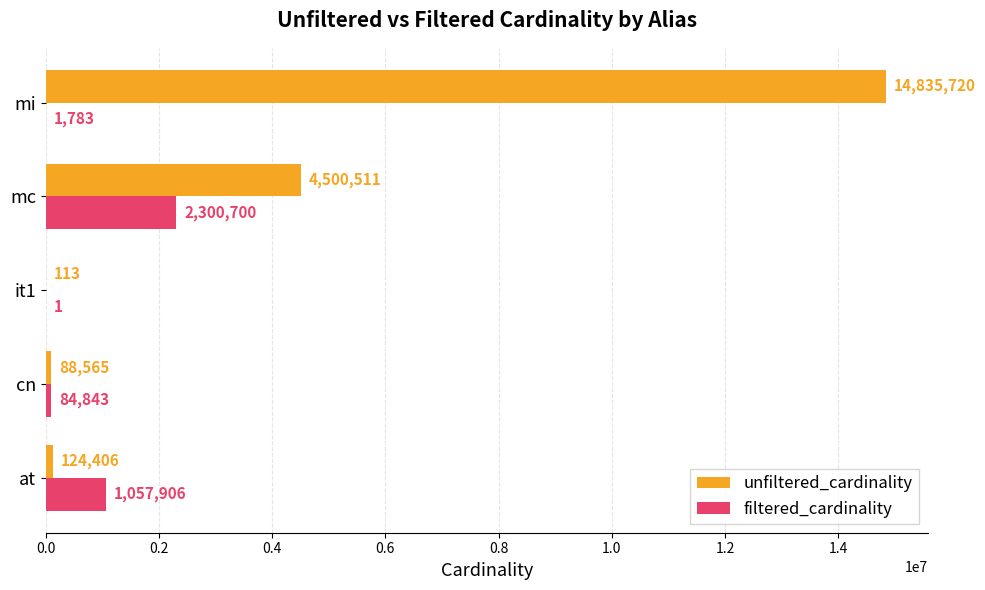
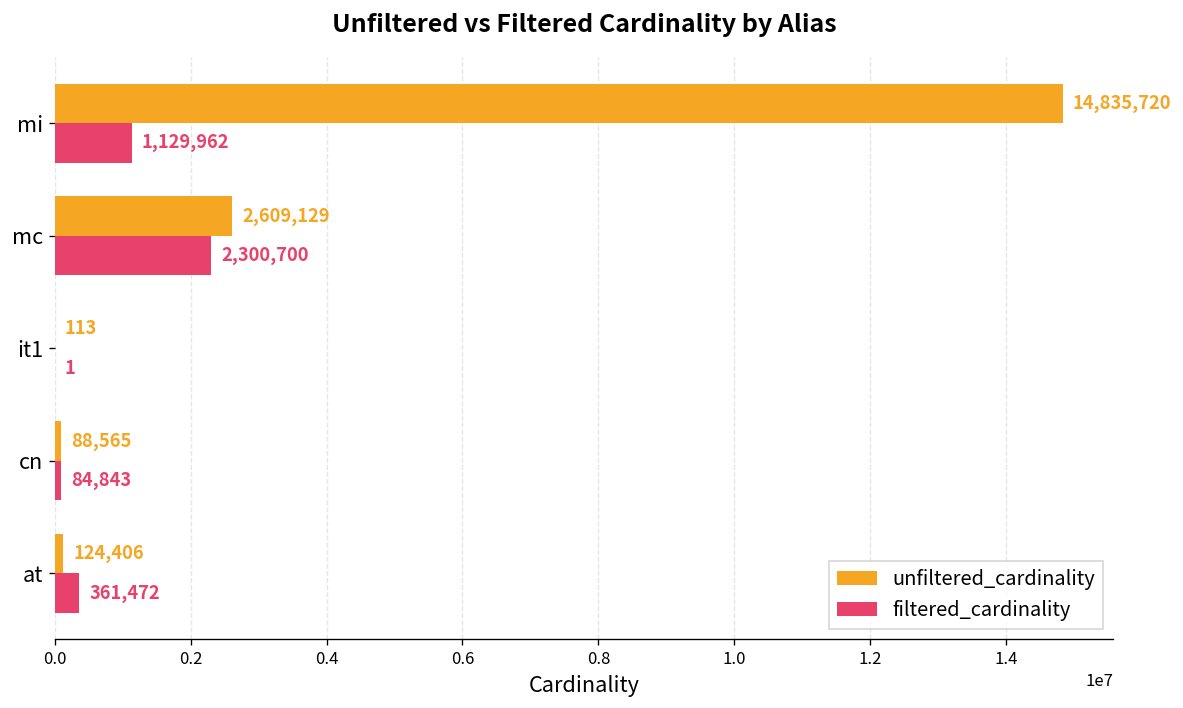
filtered_cardinality, mi: 1,783 -> 1,129,962
unfiltered_cardinality, mc: 4,500,511 -> 2,609,129
filtered_cardinality, at: 1,057,906 -> 361,472
